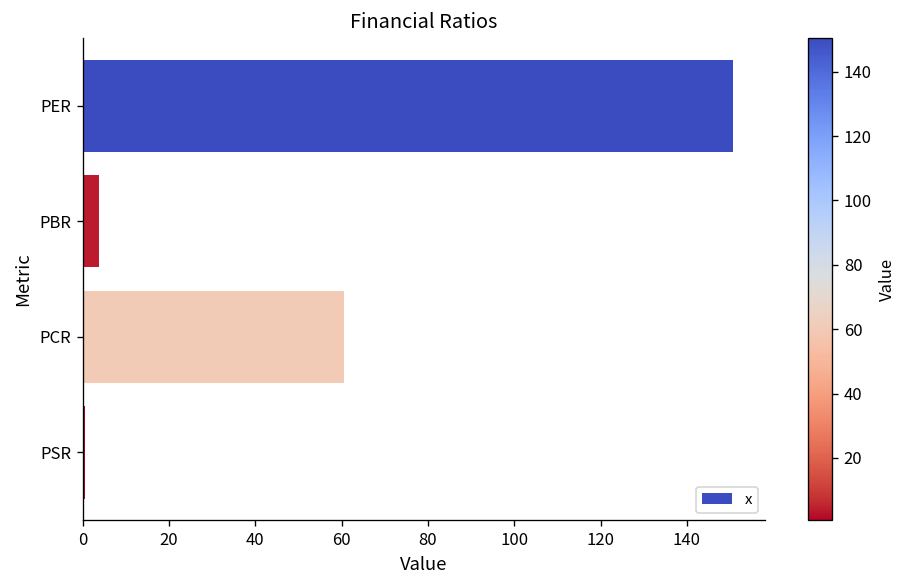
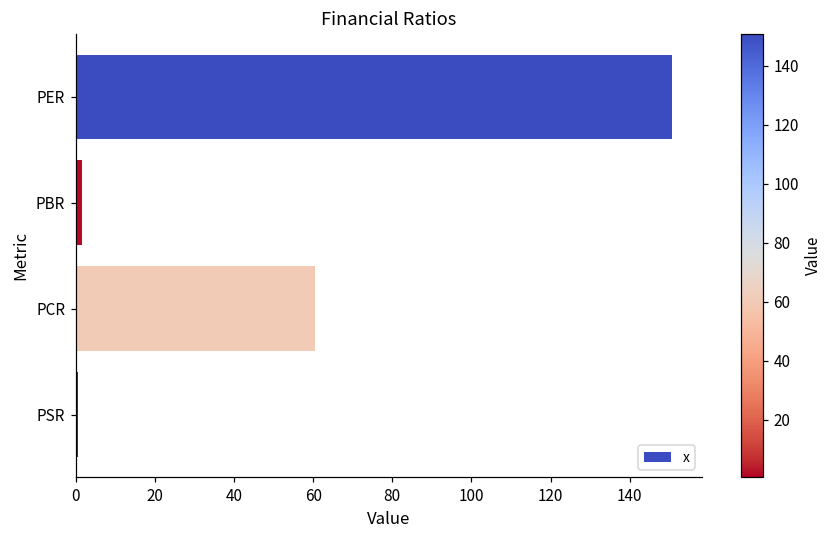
PBR: 4 -> 2
